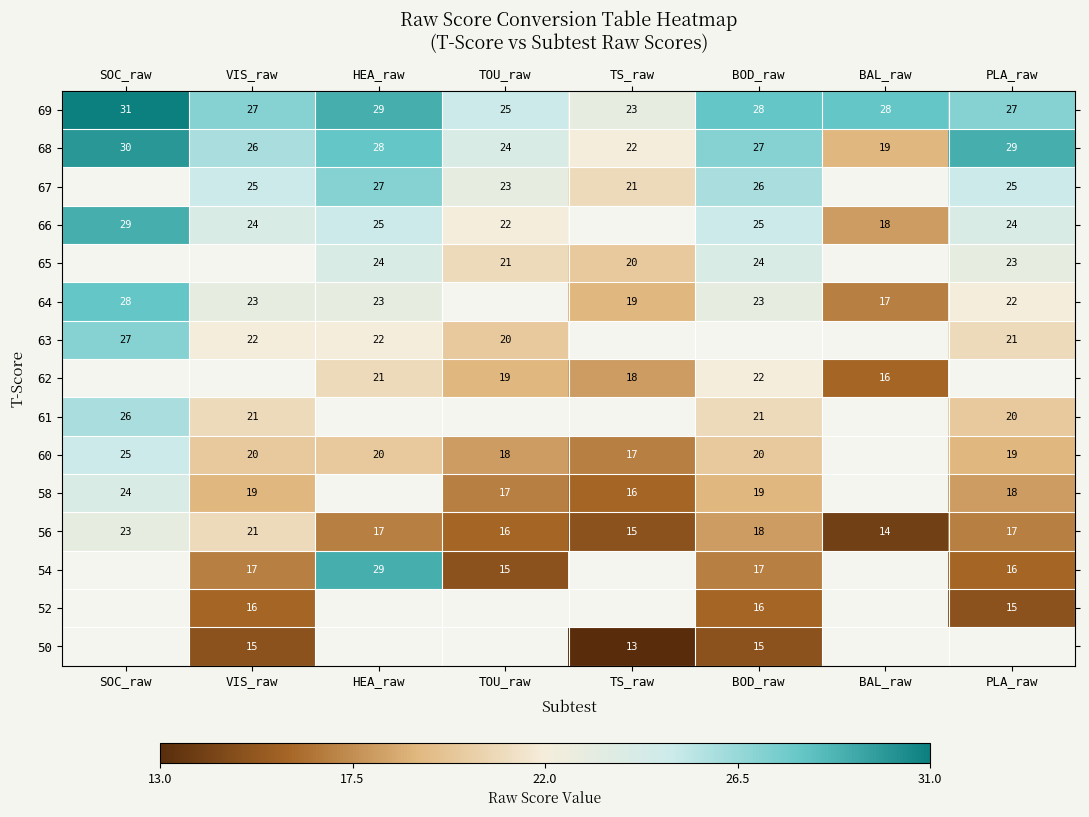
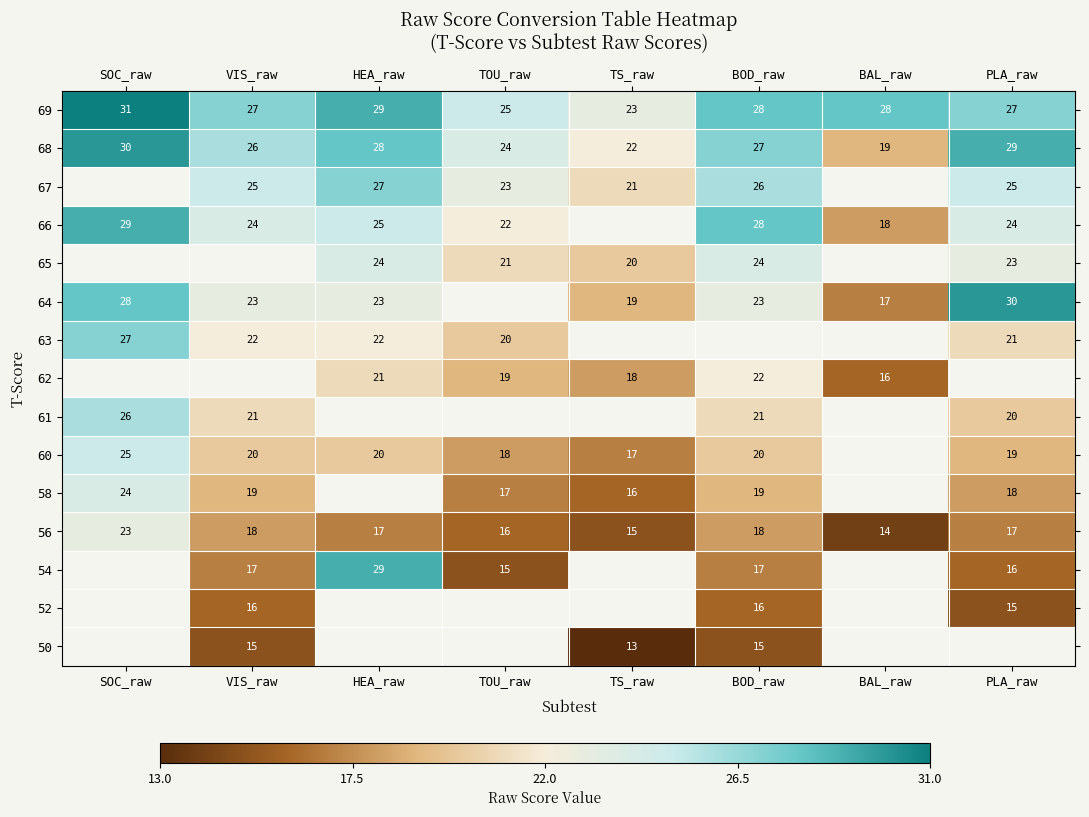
66, BOD_raw: 25 -> 28
64, PLA_raw: 22 -> 30
56, VIS_raw: 21 -> 18
